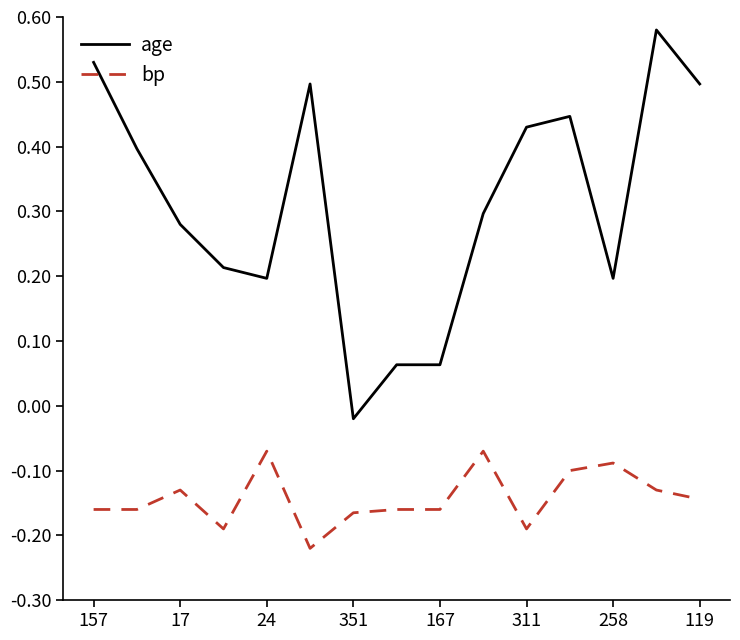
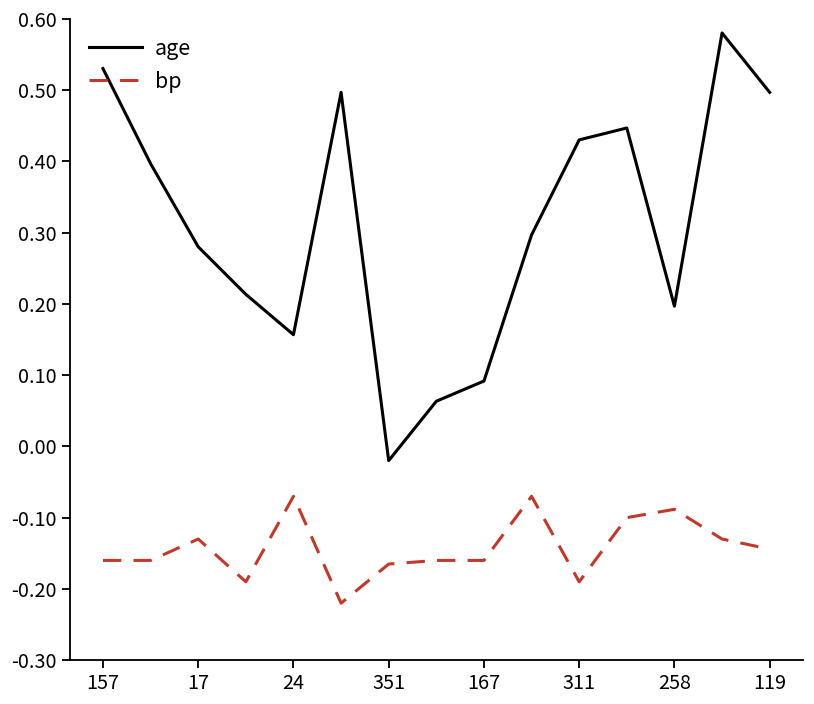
age, 24: 0.20 -> 0.16
age, 167: 0.06 -> 0.09
